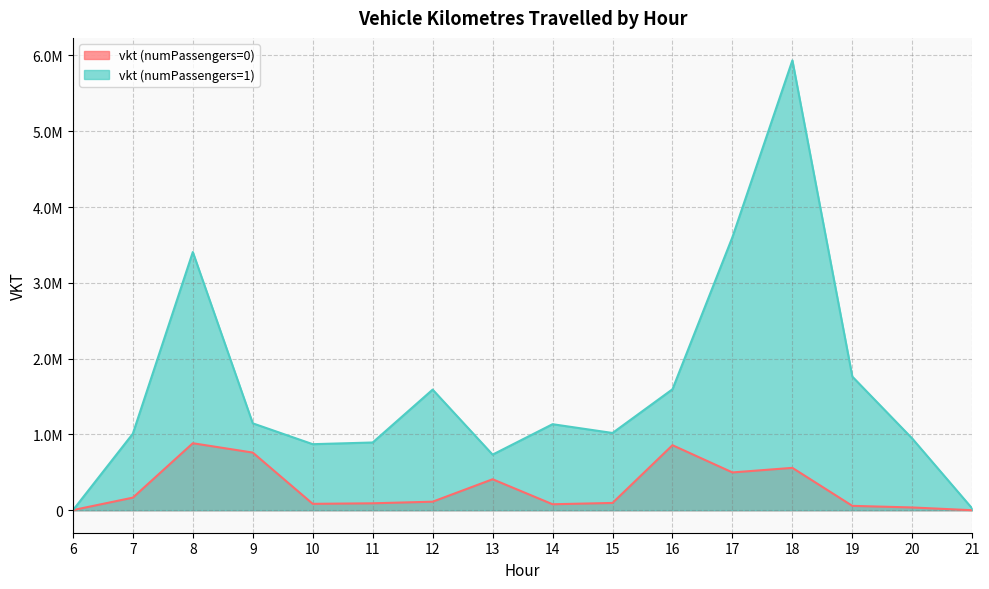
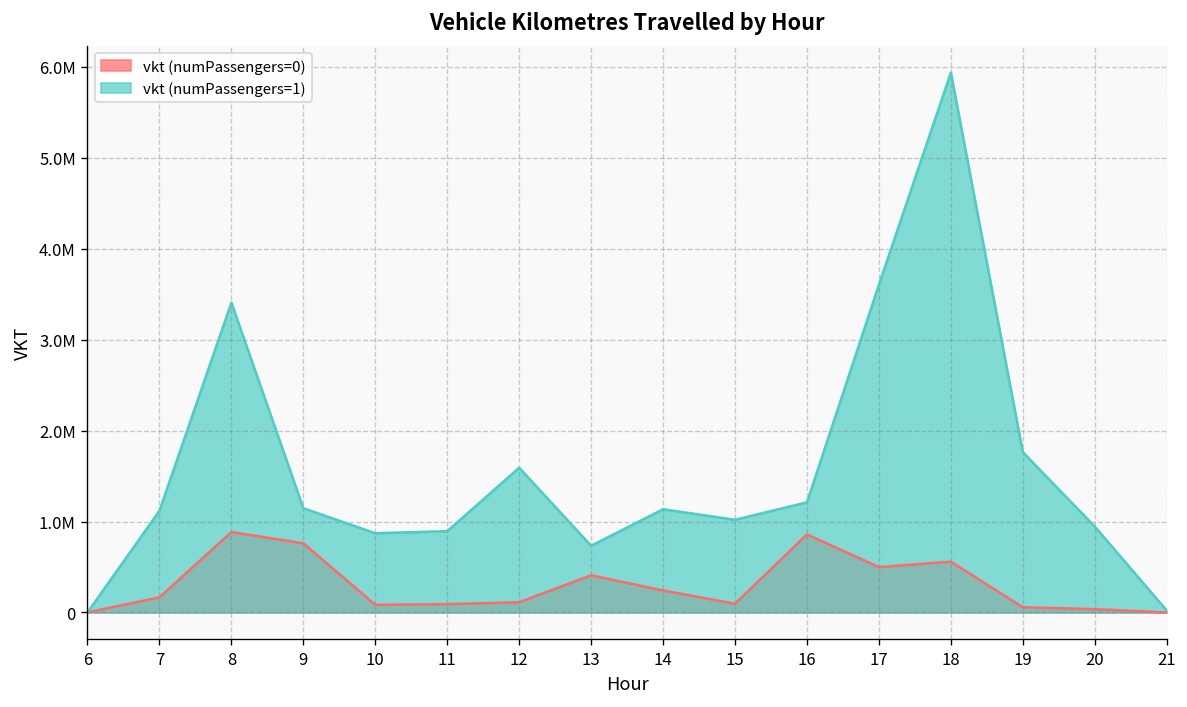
vkt (numPassengers=1), 7: 1000000 -> 1100000
vkt (numPassengers=0), 14: 100000 -> 200000
vkt (numPassengers=1), 16: 1600000 -> 1200000
